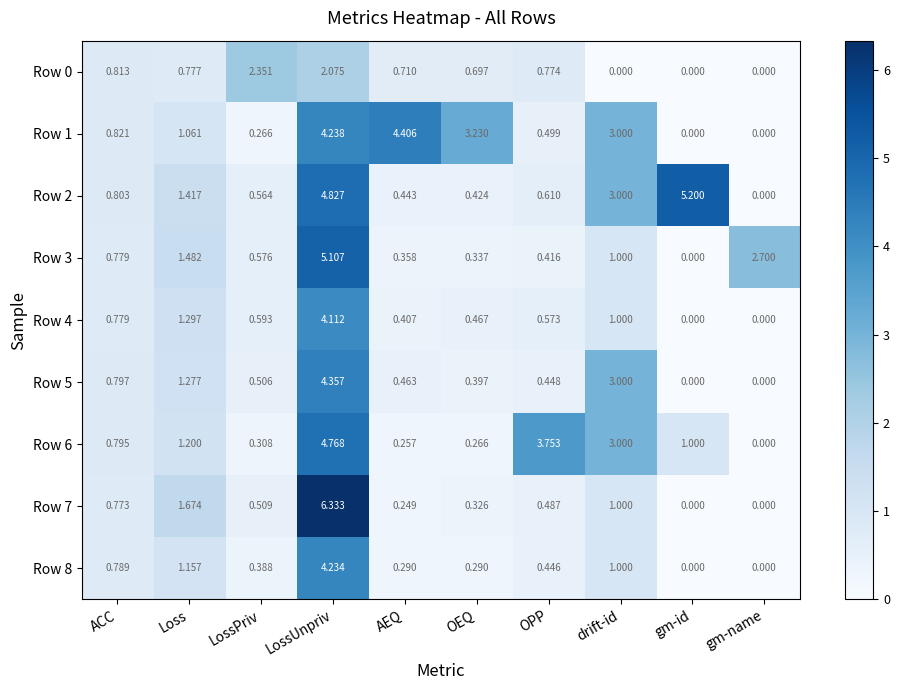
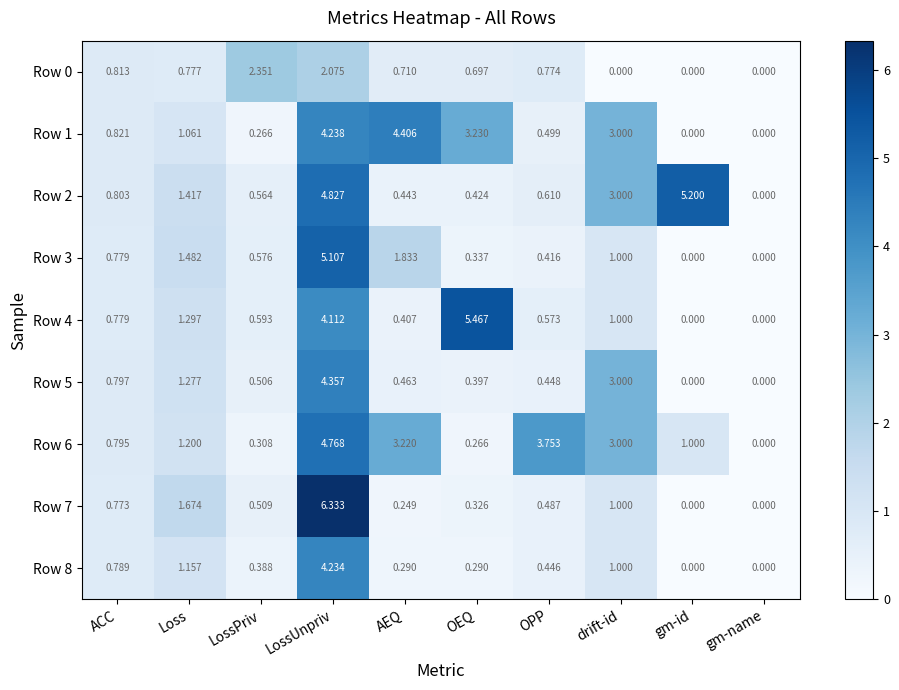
Row 3, AEQ: 0.358 -> 1.833
Row 3, gm-name: 2.700 -> 0.000
Row 4, OEQ: 0.467 -> 5.467
Row 6, AEQ: 0.257 -> 3.220
